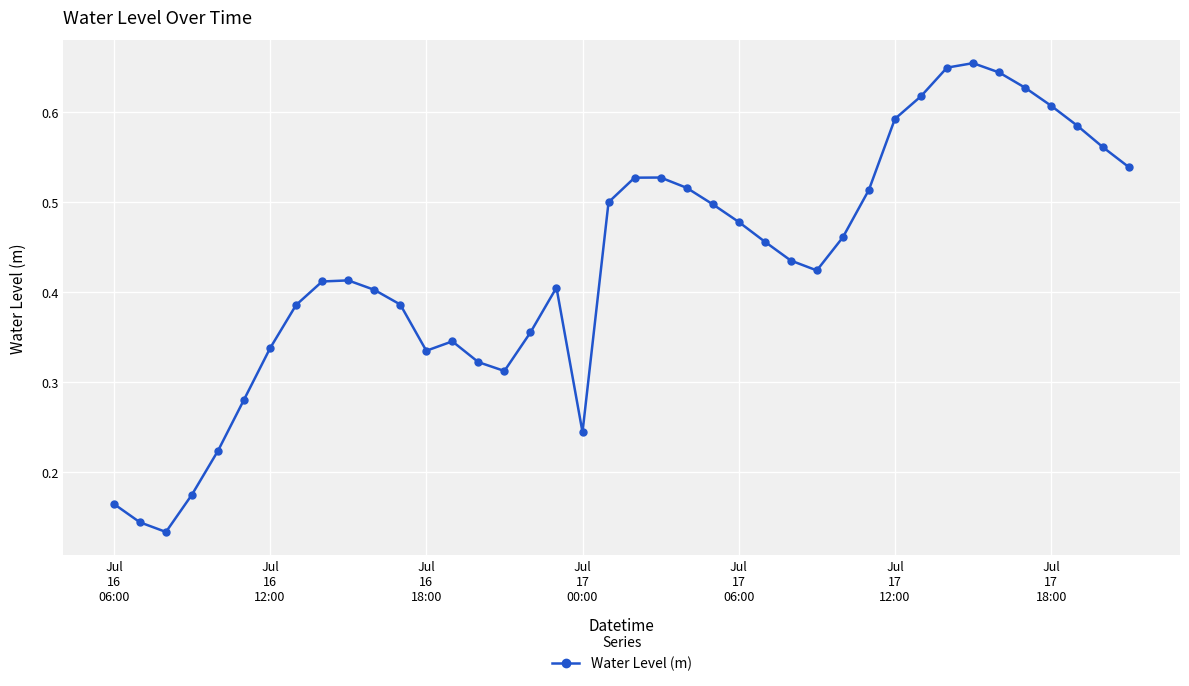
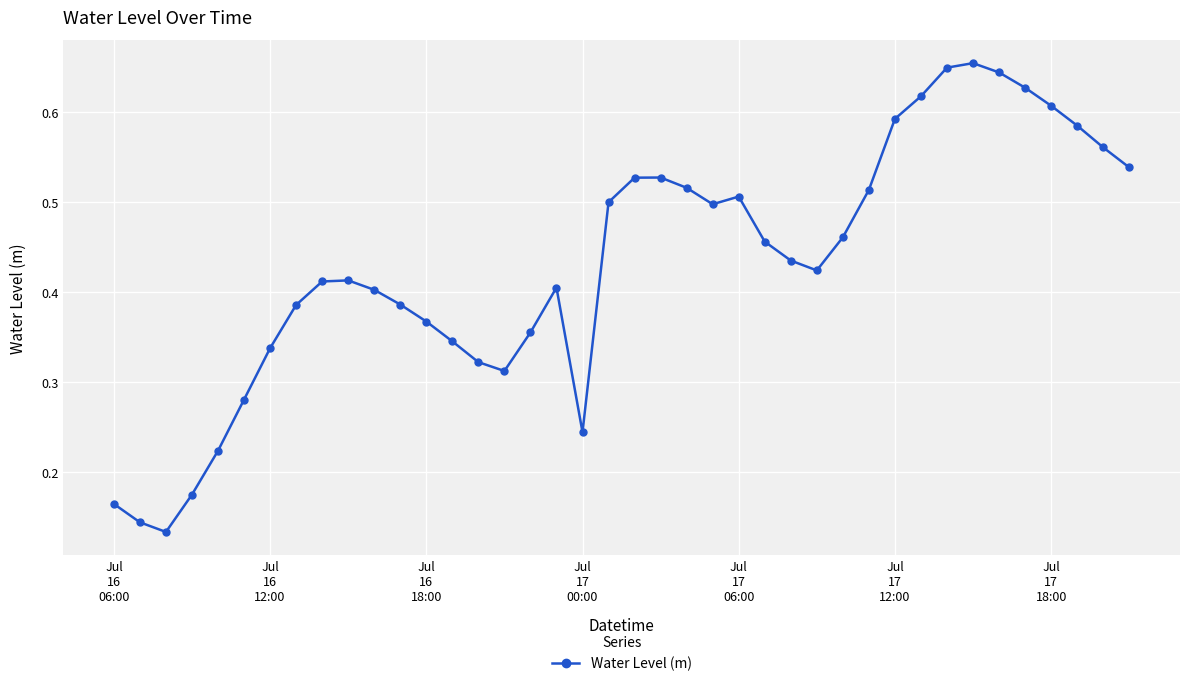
Jul 16 18:00: 0.33 -> 0.37
Jul 17 06:00: 0.48 -> 0.51
